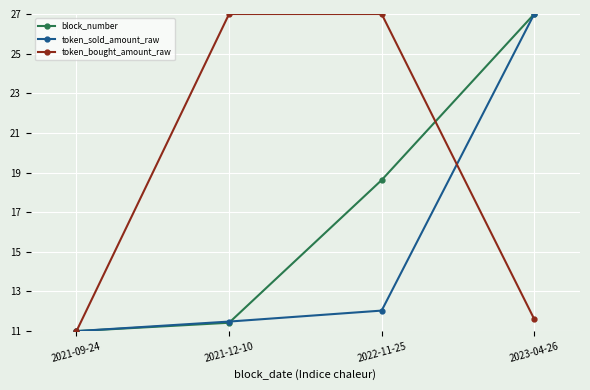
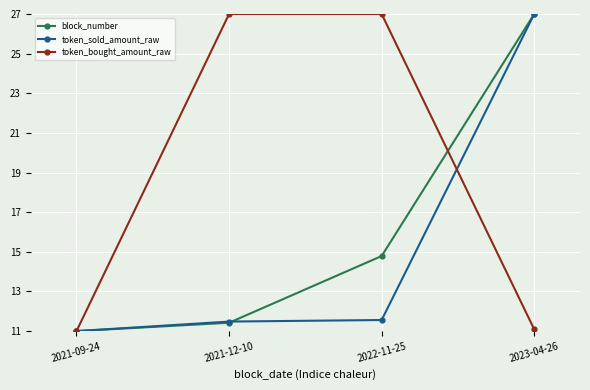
block_number, 2022-11-25: 18.6 -> 14.8
token_sold_amount_raw, 2022-11-25: 12.0 -> 11.6
token_bought_amount_raw, 2023-04-26: 11.6 -> 11.1
